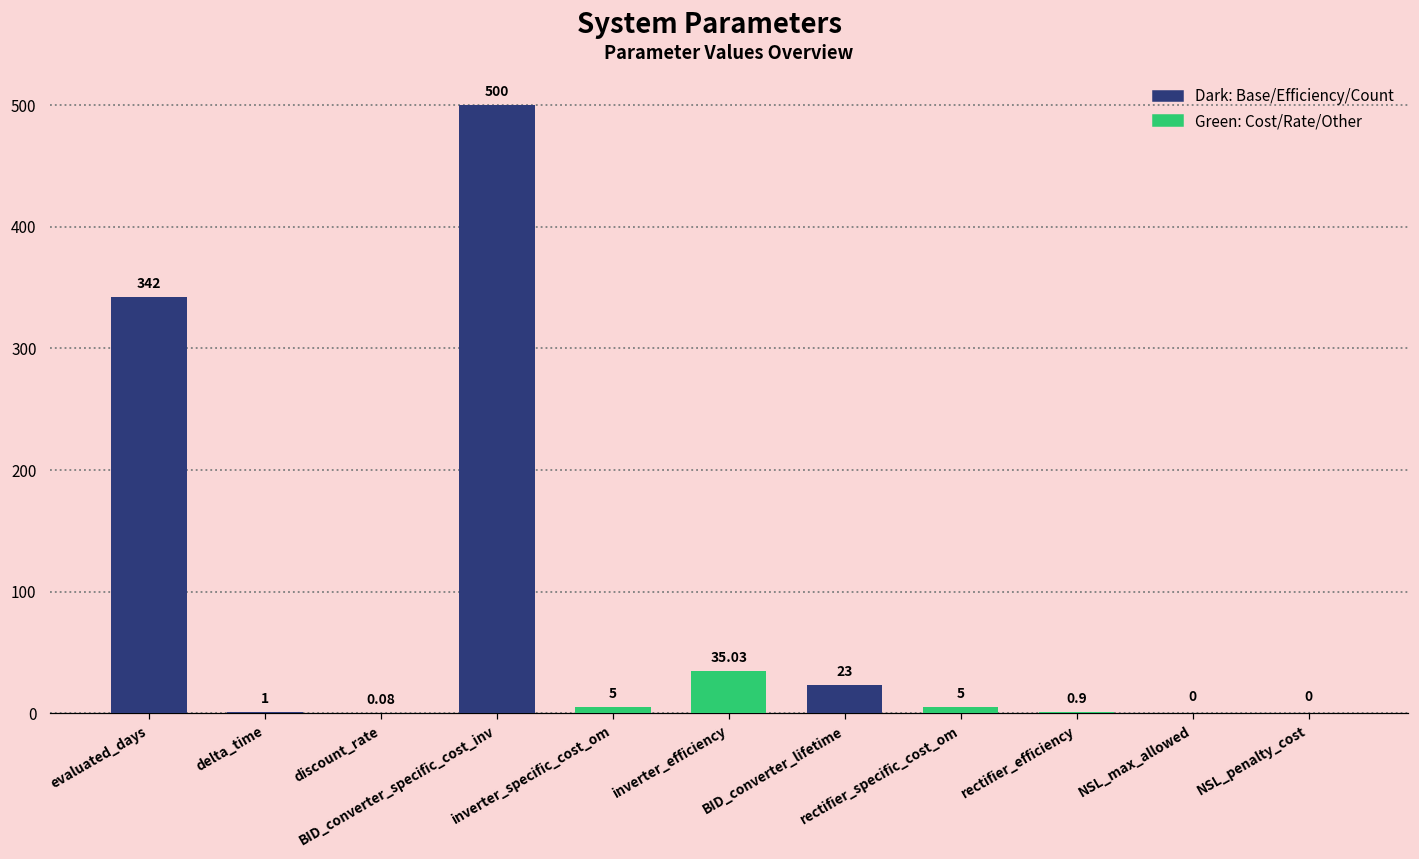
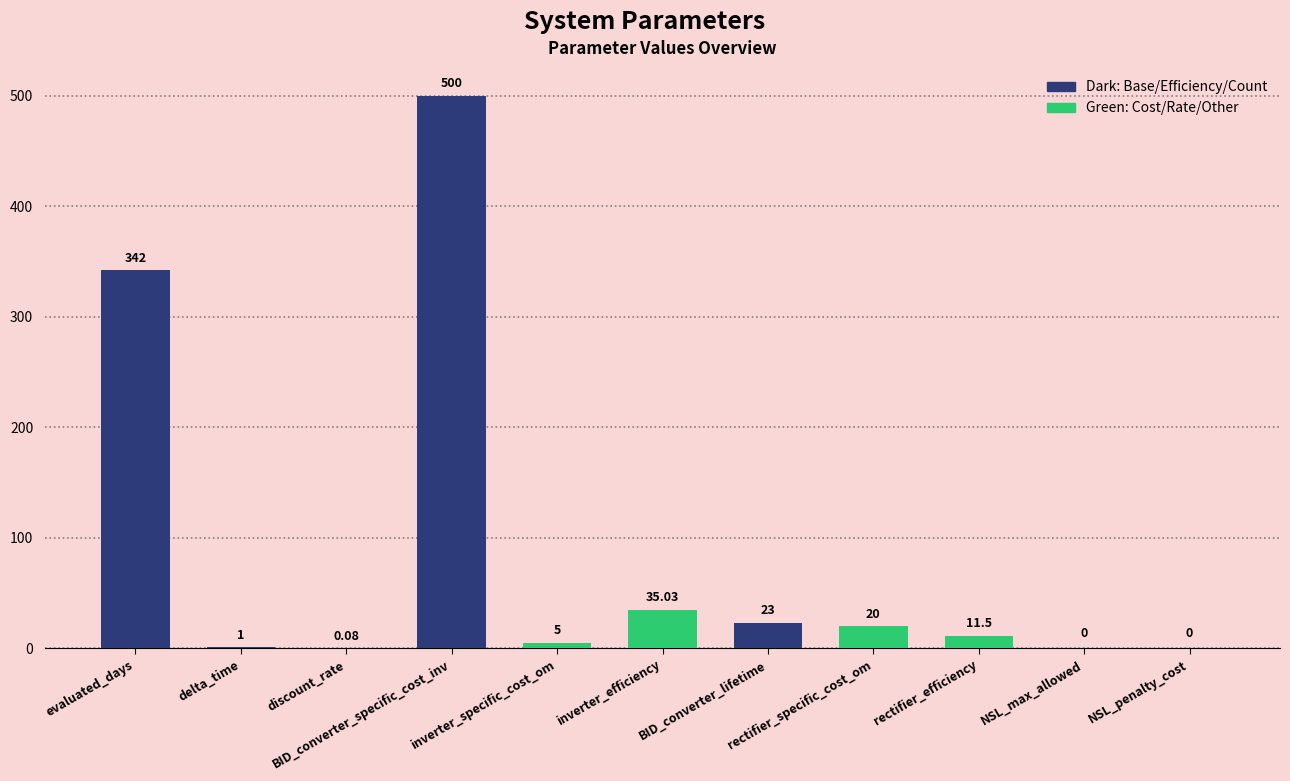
rectifier_specific_cost_om: 5 -> 20
rectifier_efficiency: 0.9 -> 11.5
